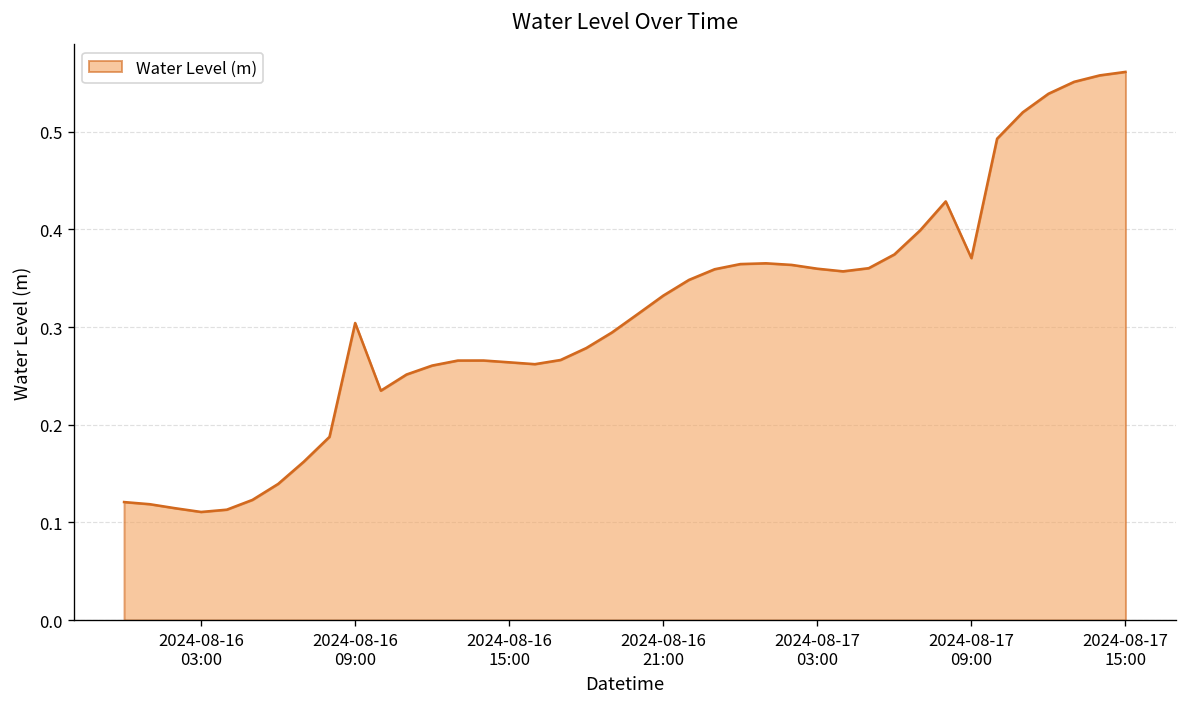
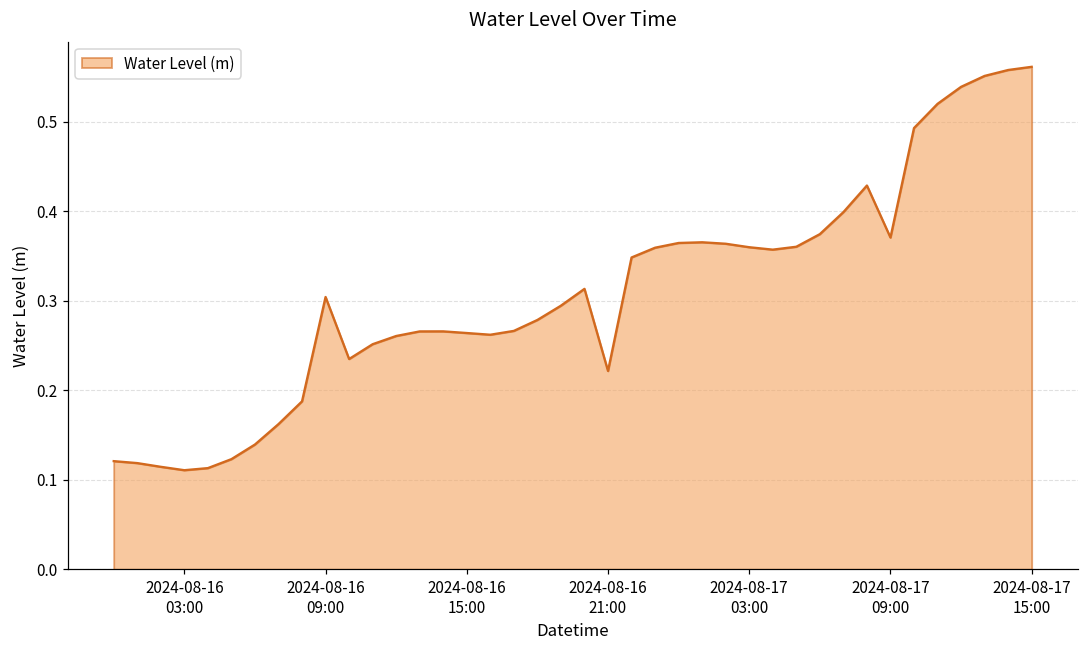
2024-08-16 21:00: 0.33 -> 0.22
